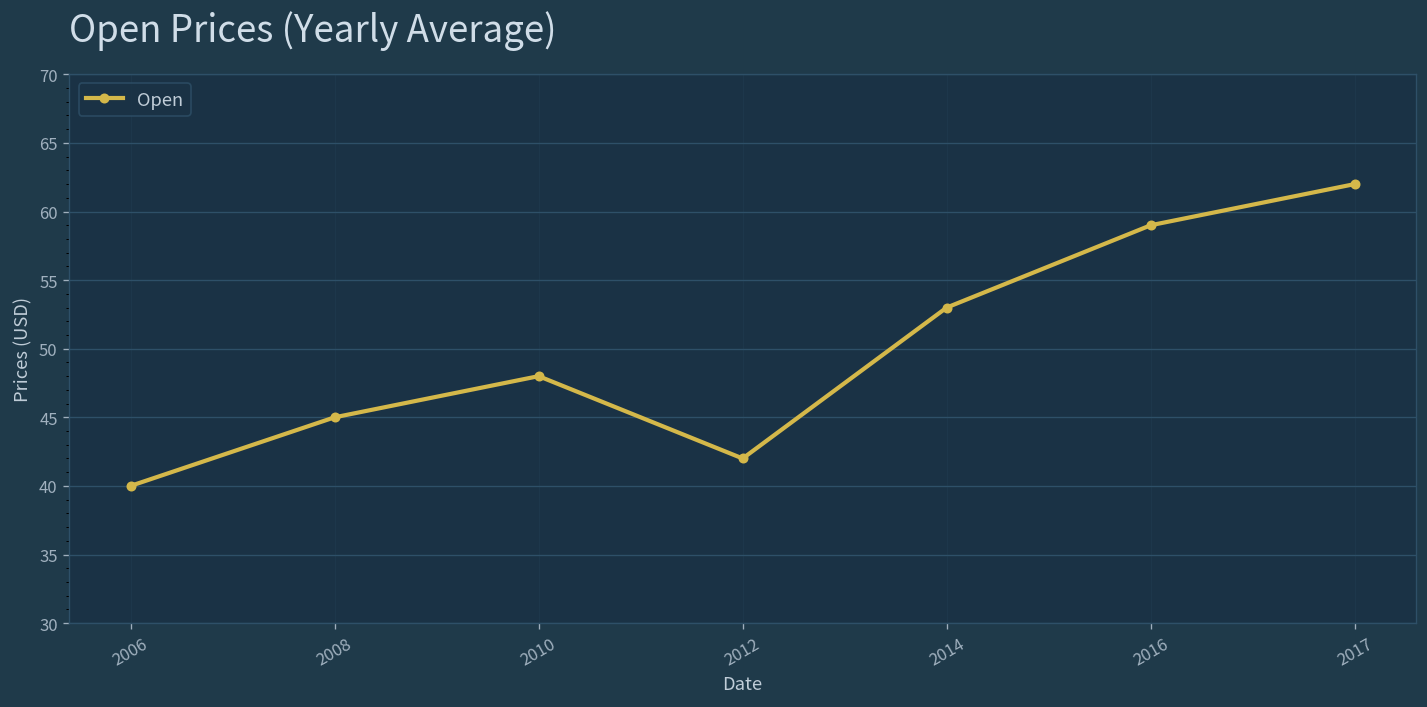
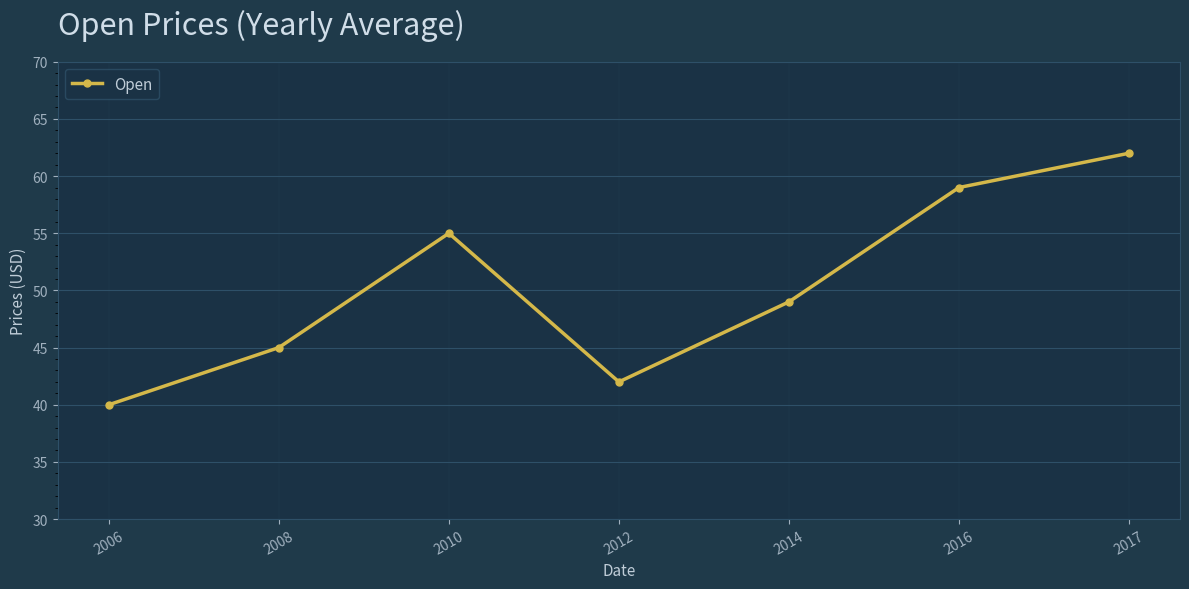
2010: 48 -> 55
2014: 53 -> 49
